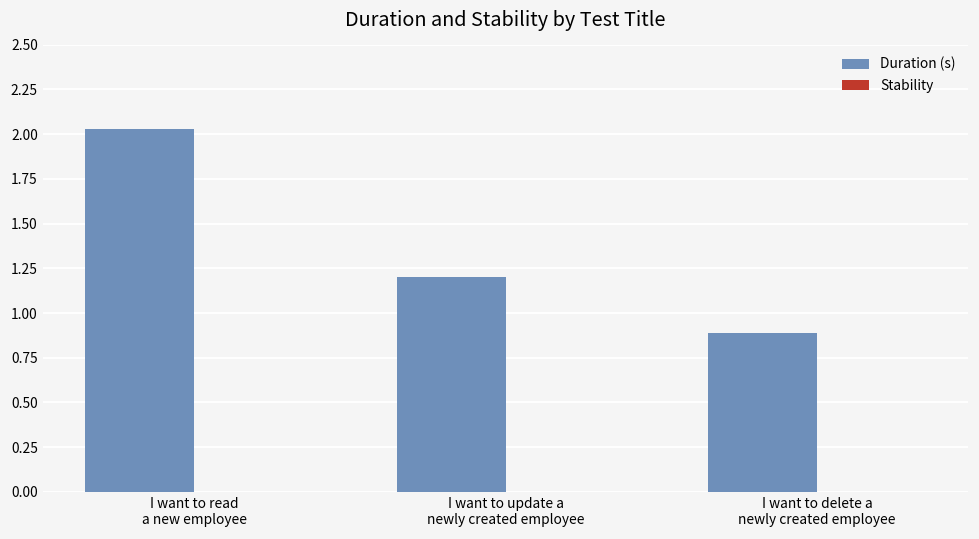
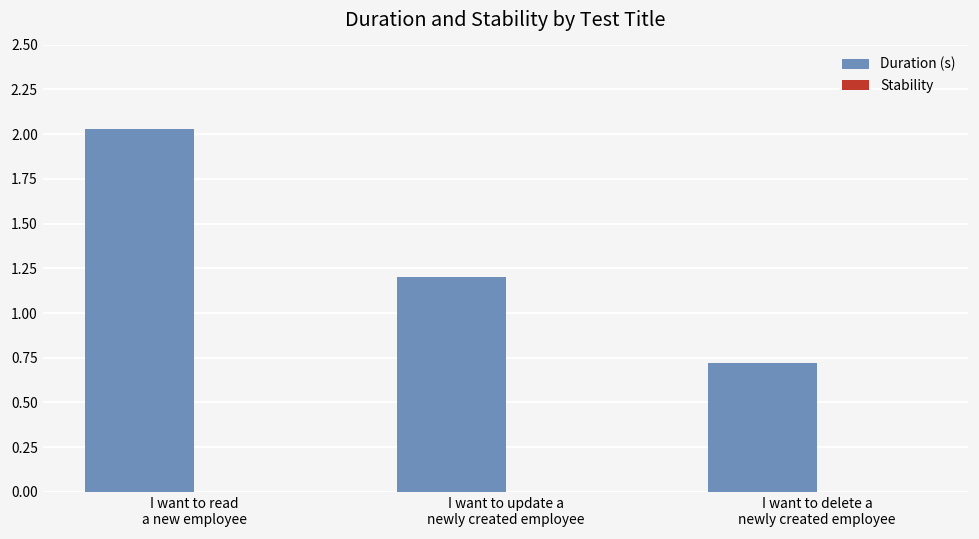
Duration (s), I want to delete a newly created employee: 0.89 -> 0.72
